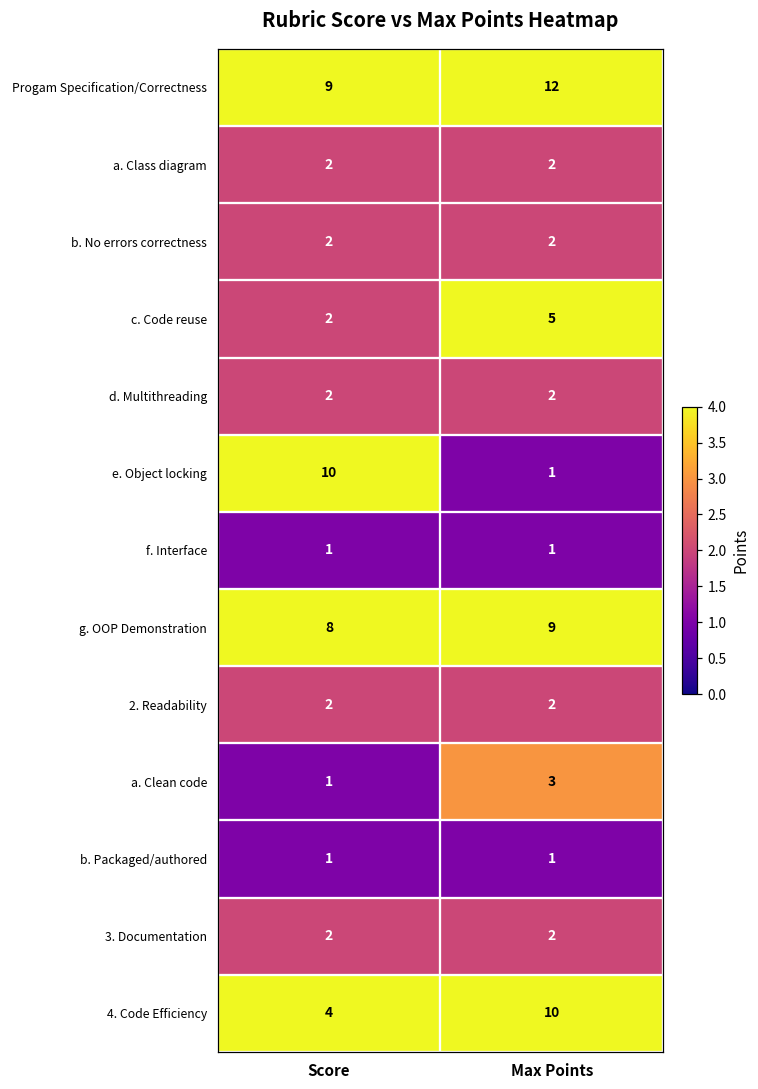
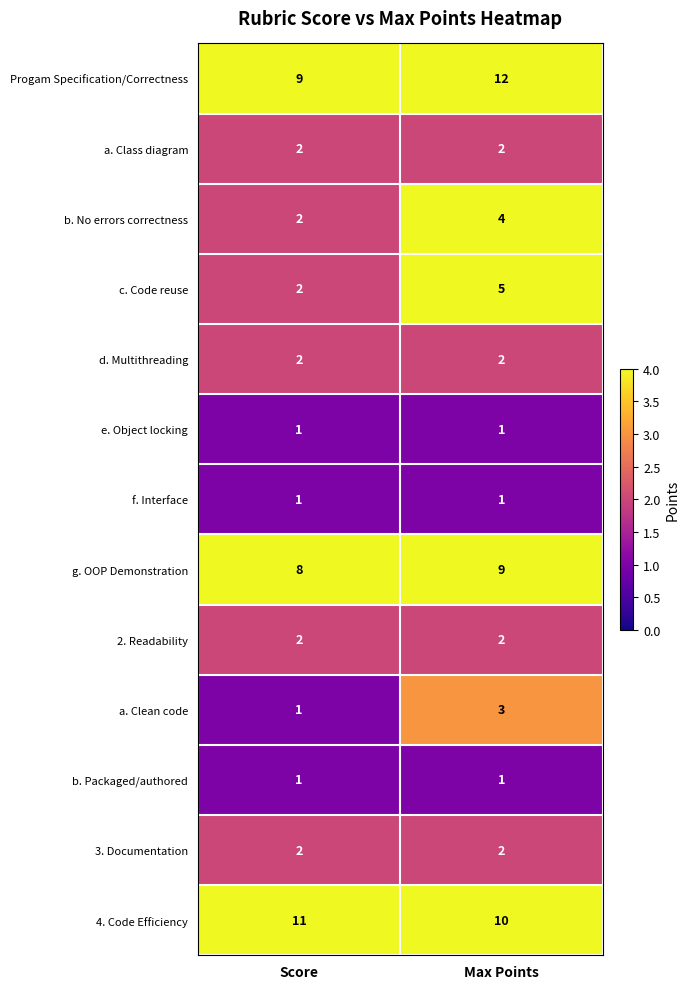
b. No errors correctness, Max Points: 2 -> 4
e. Object locking, Score: 10 -> 1
4. Code Efficiency, Score: 4 -> 11
